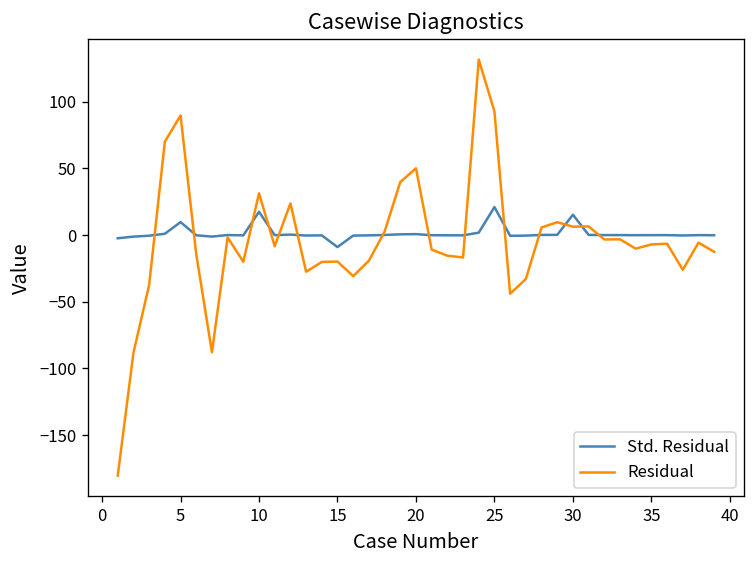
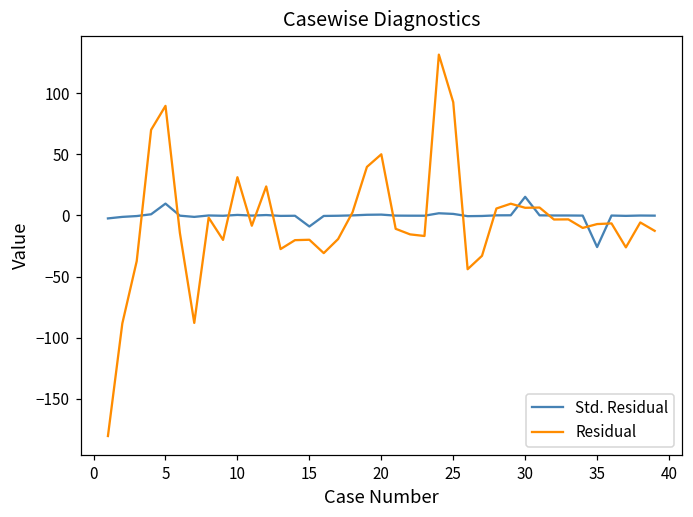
Std. Residual, 10: 17 -> 0
Std. Residual, 25: 21 -> 1
Std. Residual, 35: 0 -> -26
